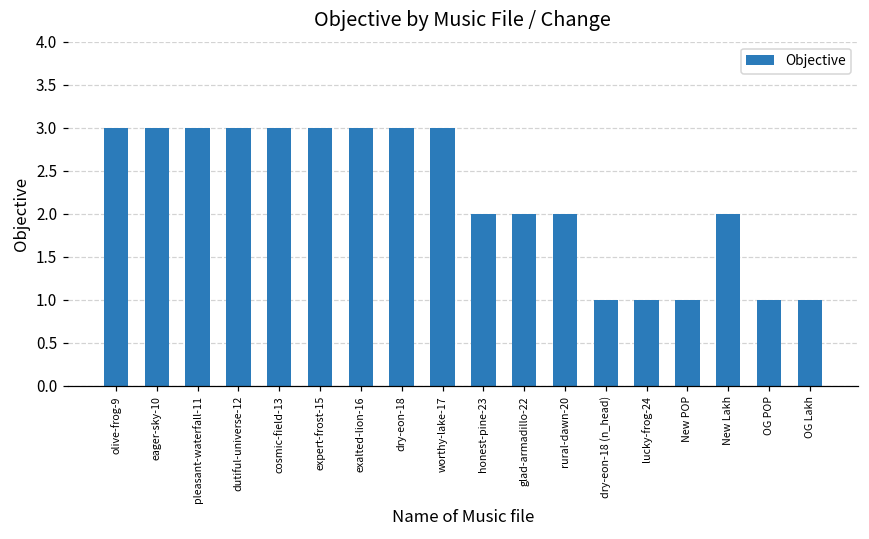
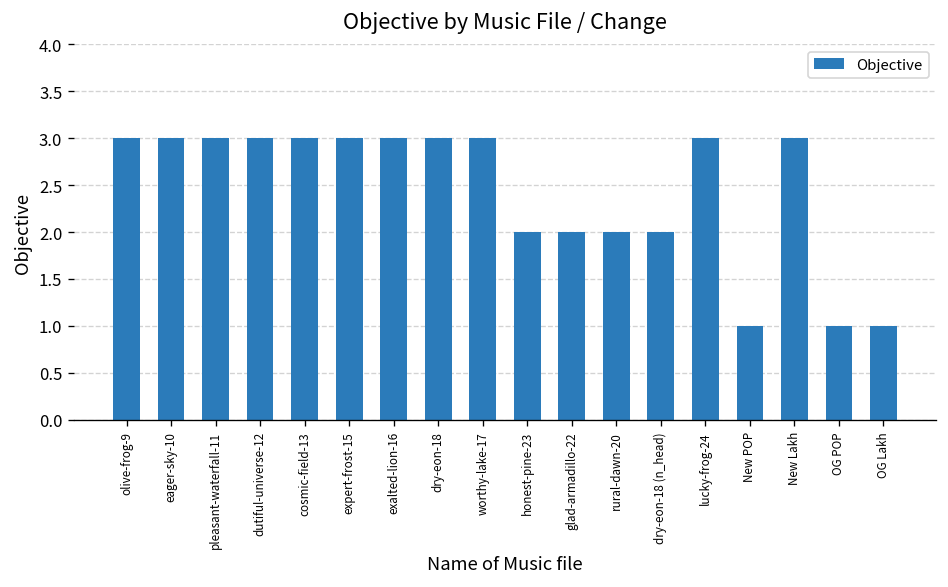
dry-eon-18 (n_head): 1 -> 2
lucky-frog-24: 1 -> 3
New Lakh: 2 -> 3
